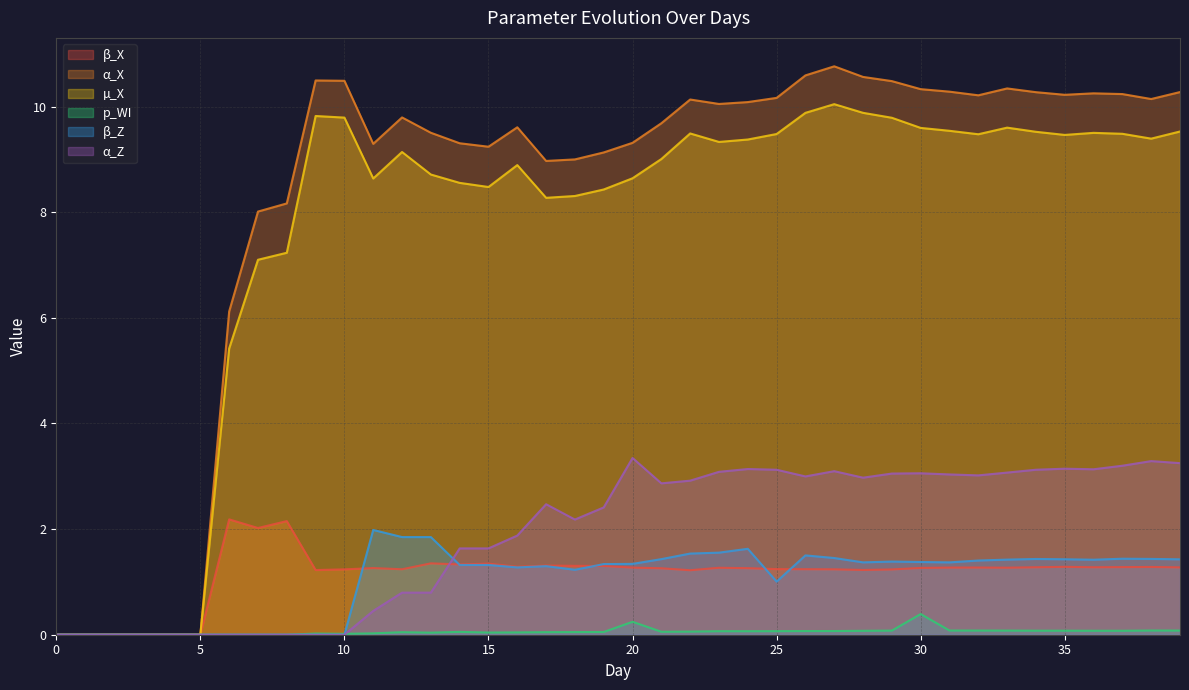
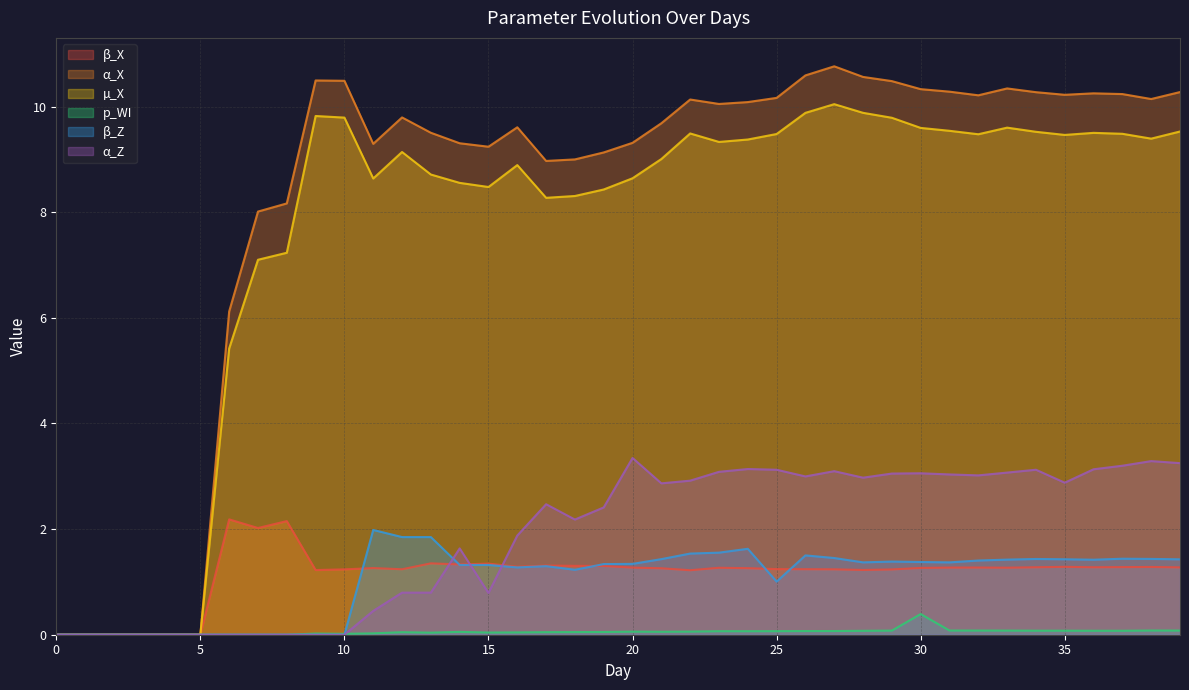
α_Z, 15: 1.6 -> 0.8
p_WI, 20: 0.2 -> 0.1
α_Z, 35: 3.1 -> 2.9
